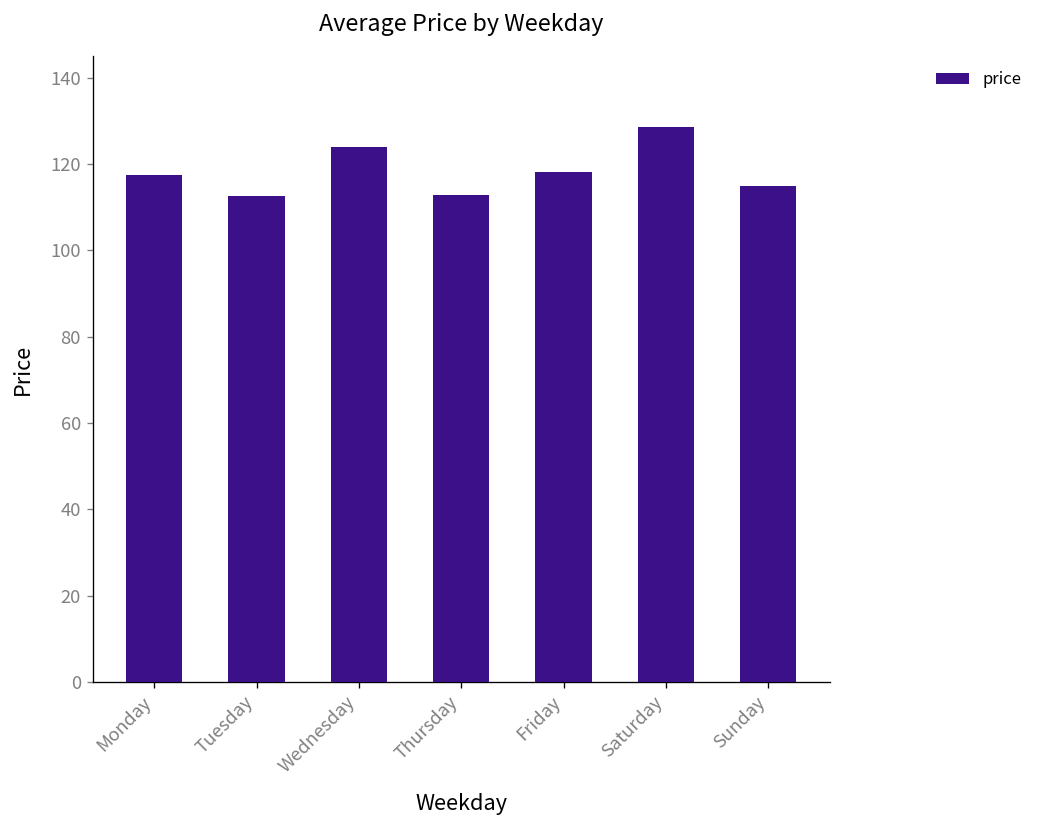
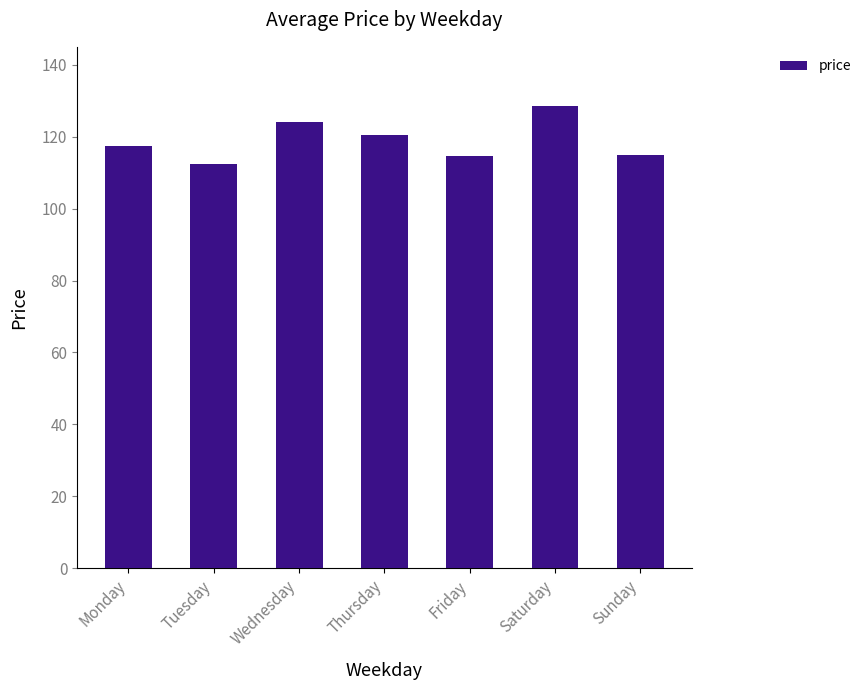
Thursday: 113 -> 121
Friday: 118 -> 115
